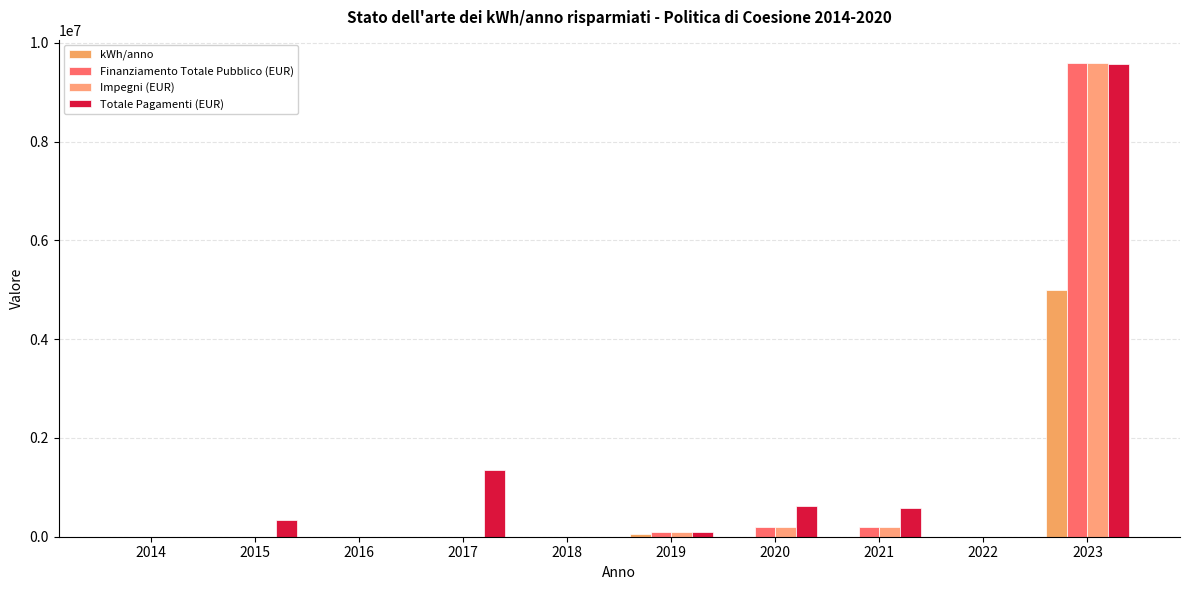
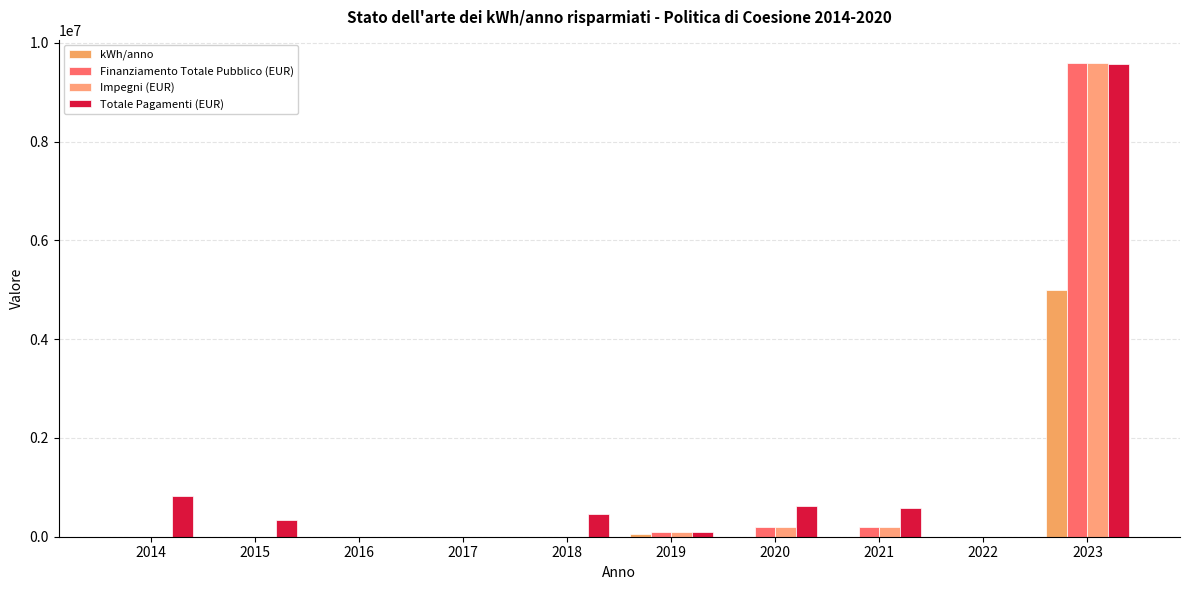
Totale Pagamenti (EUR), 2014: 0 -> 800000
Totale Pagamenti (EUR), 2017: 1400000 -> 0
Totale Pagamenti (EUR), 2018: 0 -> 500000
